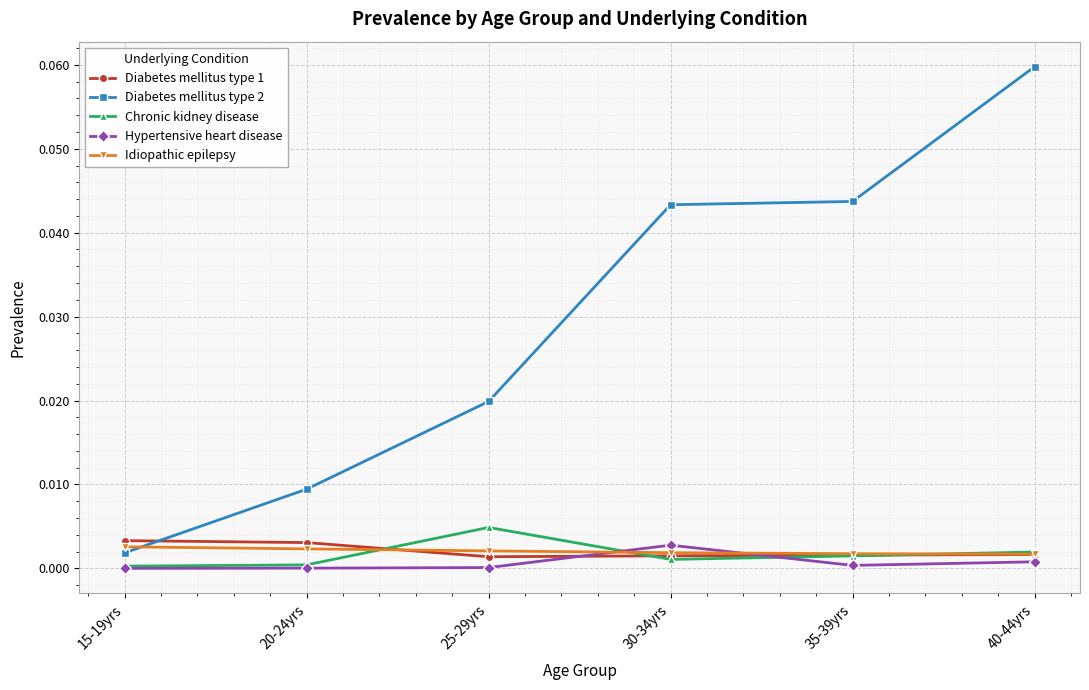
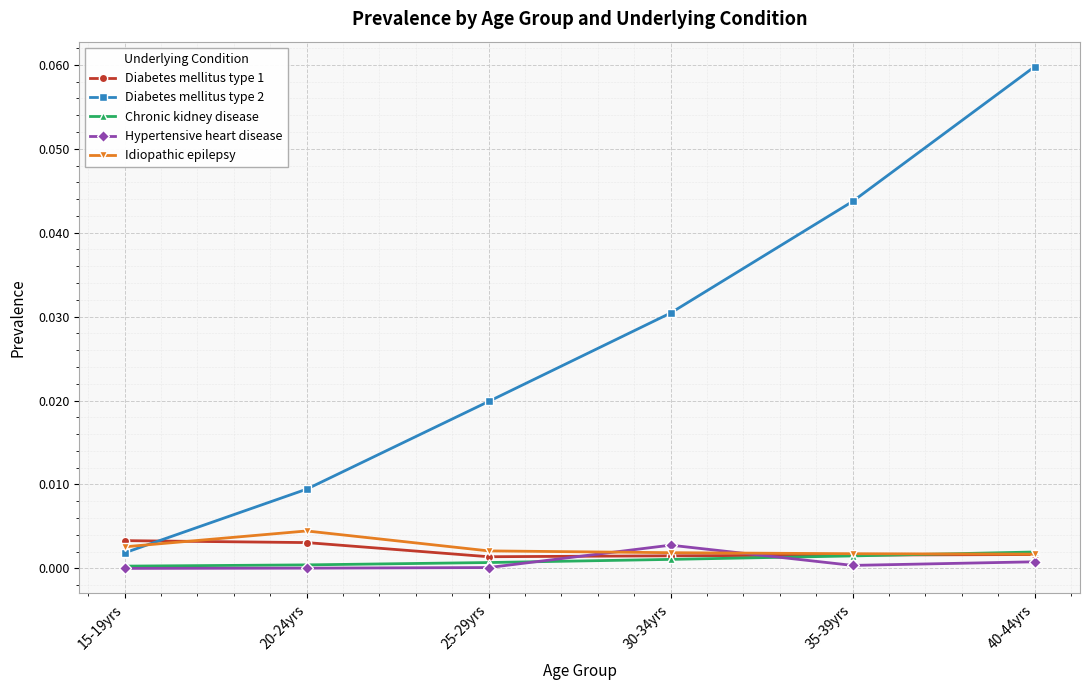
Idiopathic epilepsy, 20-24yrs: 0.002 -> 0.004
Chronic kidney disease, 25-29yrs: 0.005 -> 0.001
Diabetes mellitus type 2, 30-34yrs: 0.043 -> 0.030
